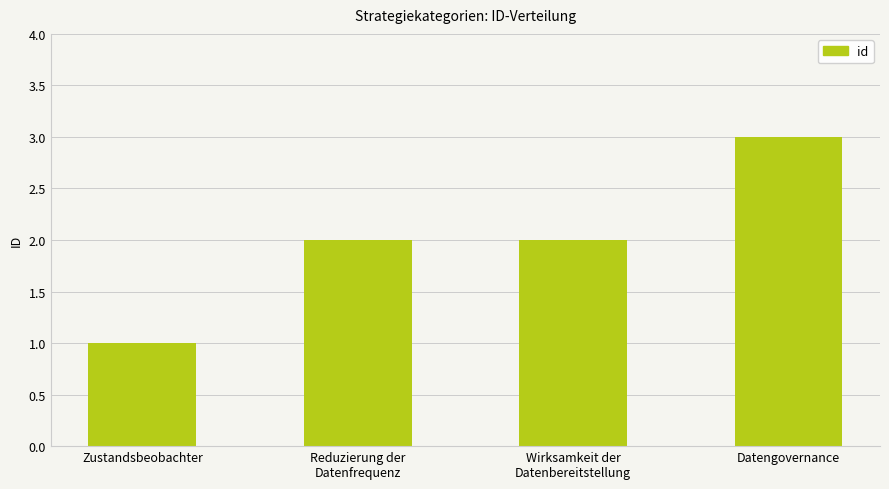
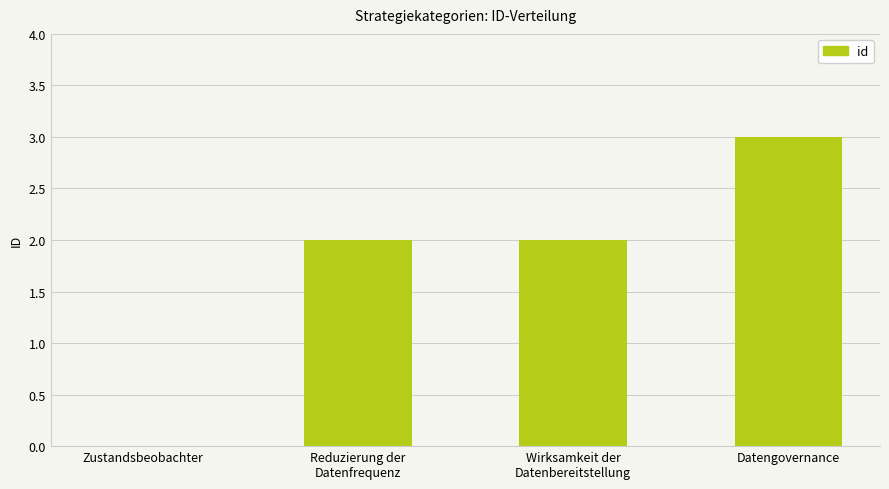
Zustandsbeobachter: 1 -> 0
